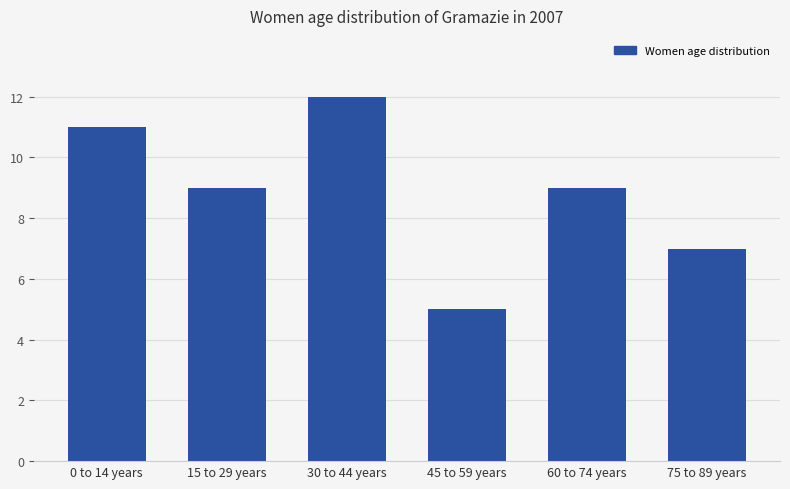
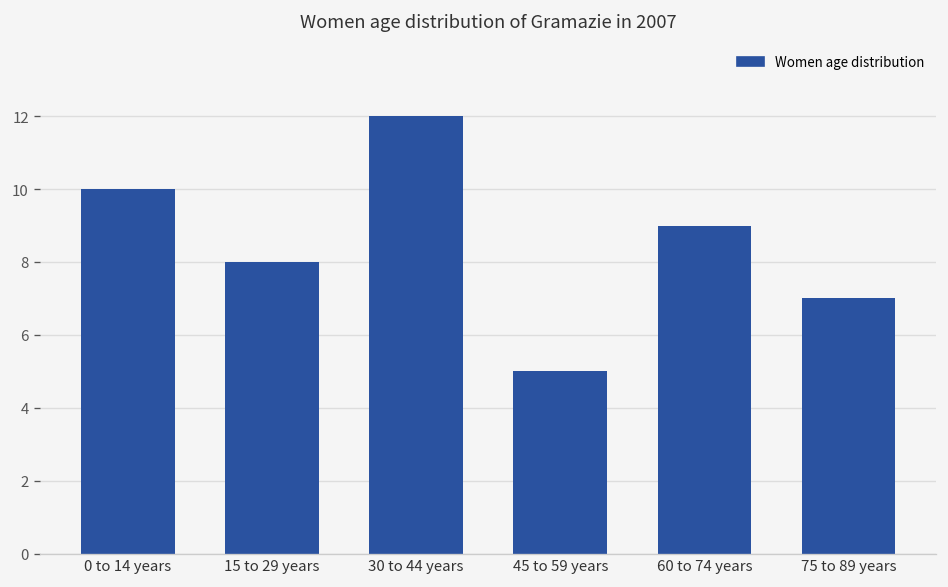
0 to 14 years: 11 -> 10
15 to 29 years: 9 -> 8
